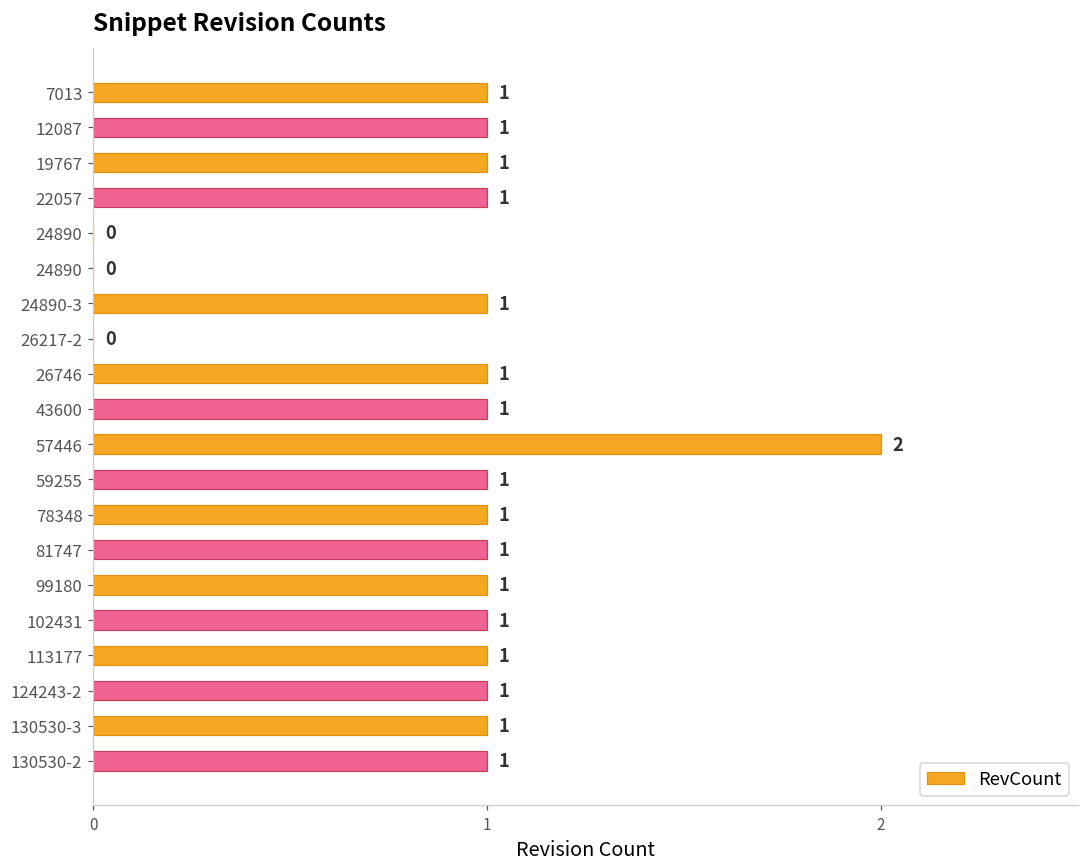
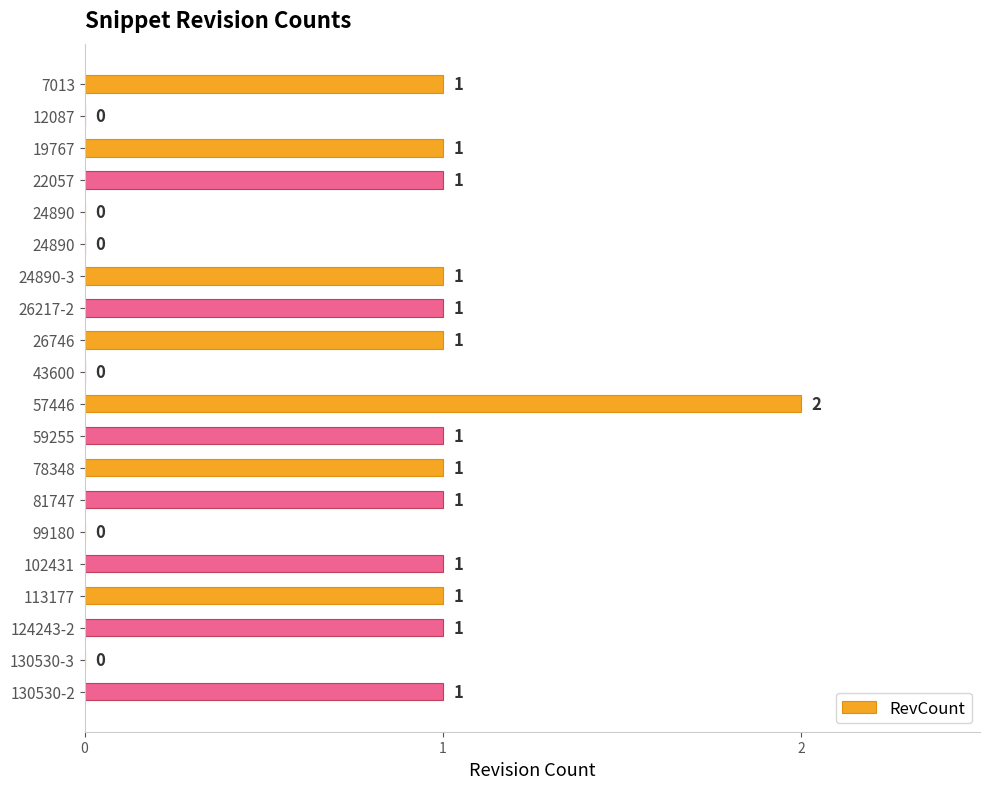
12087: 1 -> 0
26217-2: 0 -> 1
43600: 1 -> 0
99180: 1 -> 0
130530-3: 1 -> 0
